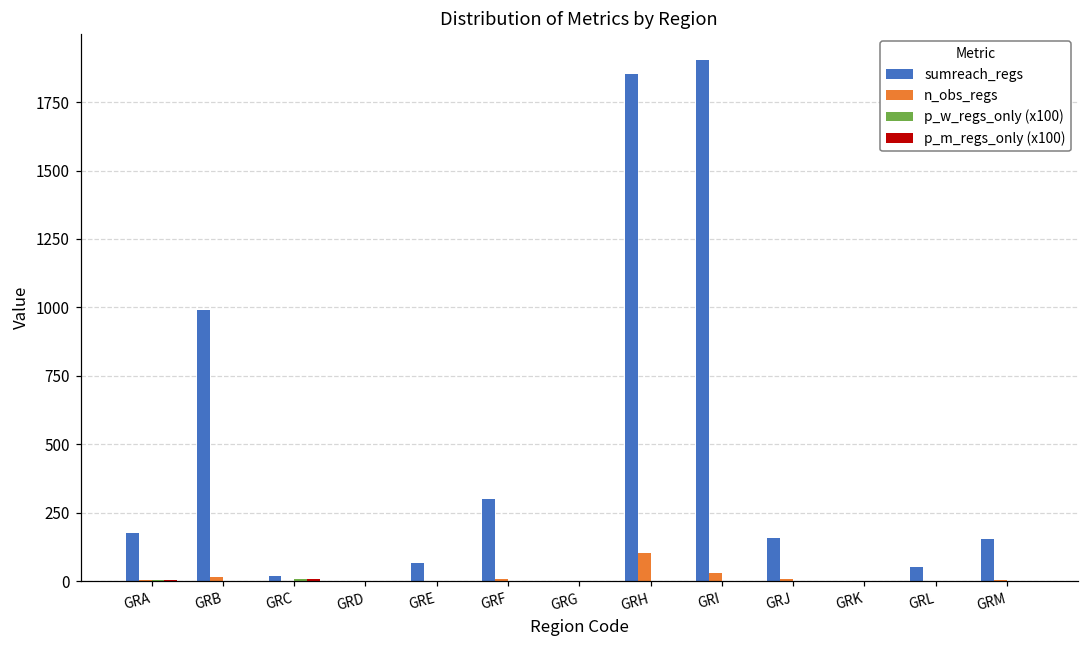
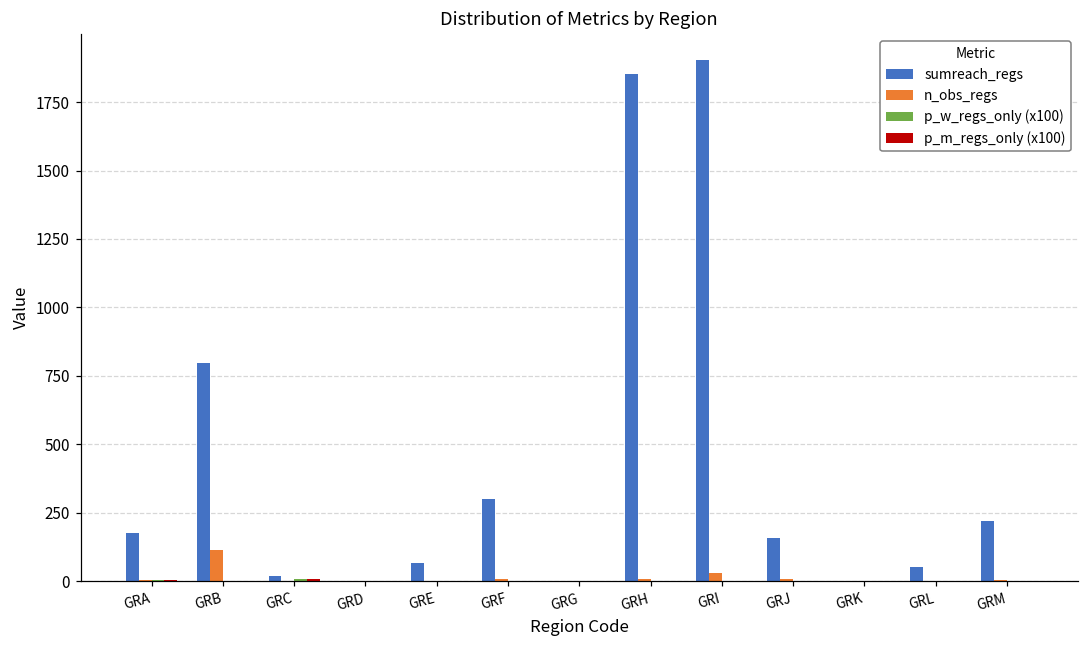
sumreach_regs, GRB: 990 -> 800
n_obs_regs, GRB: 20 -> 110
n_obs_regs, GRH: 100 -> 10
sumreach_regs, GRM: 150 -> 220
